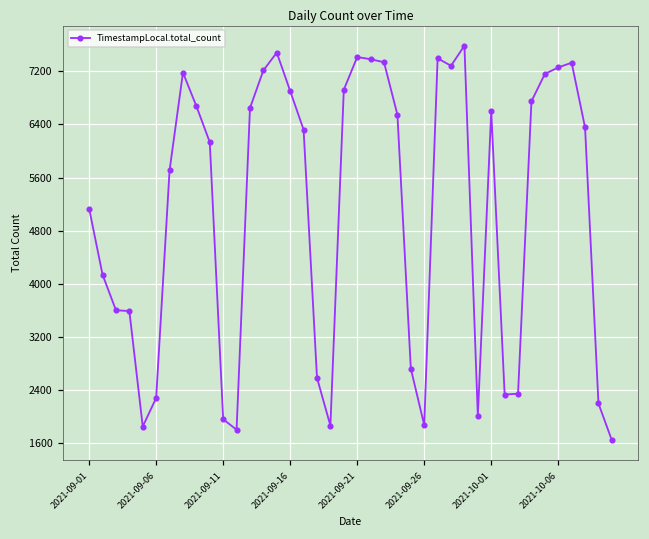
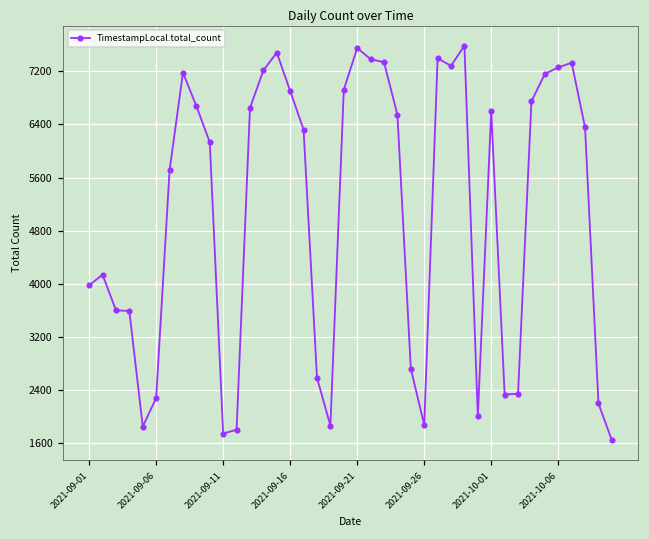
2021-09-01: 5100 -> 4000
2021-09-11: 2000 -> 1700
2021-09-21: 7400 -> 7600
